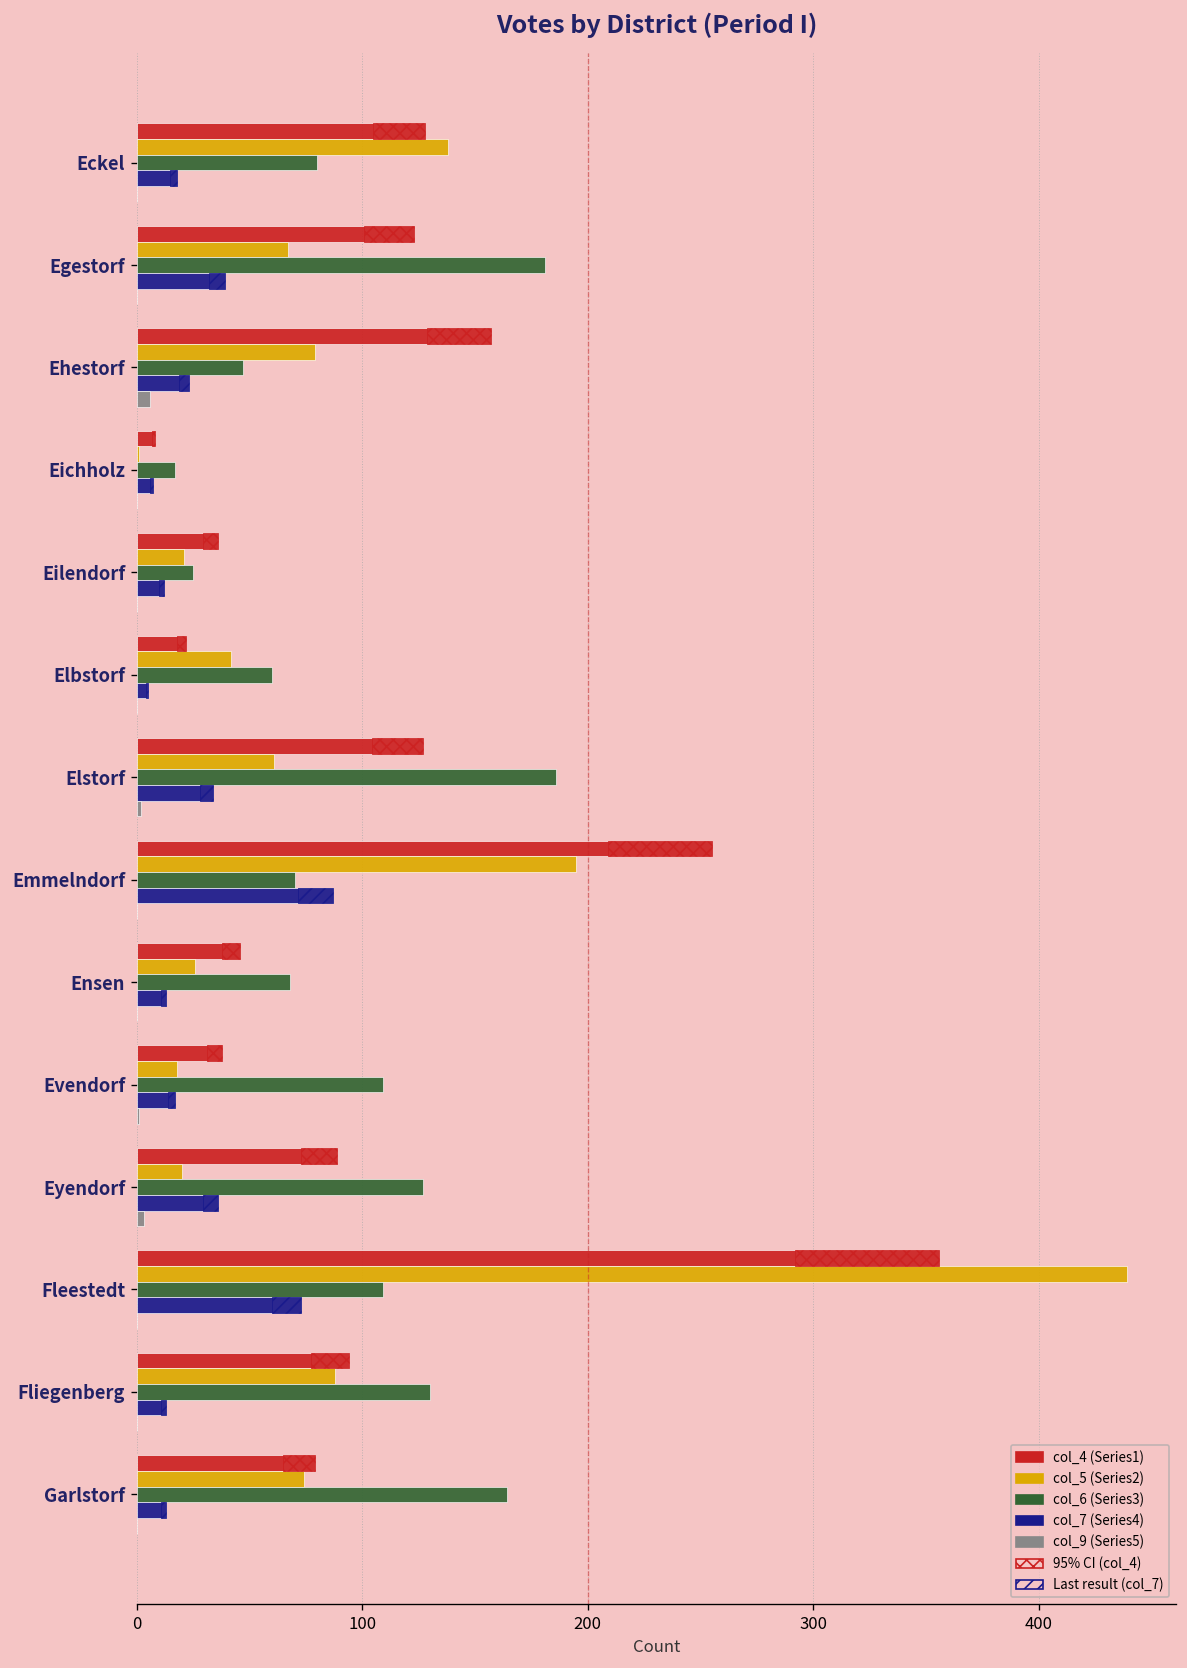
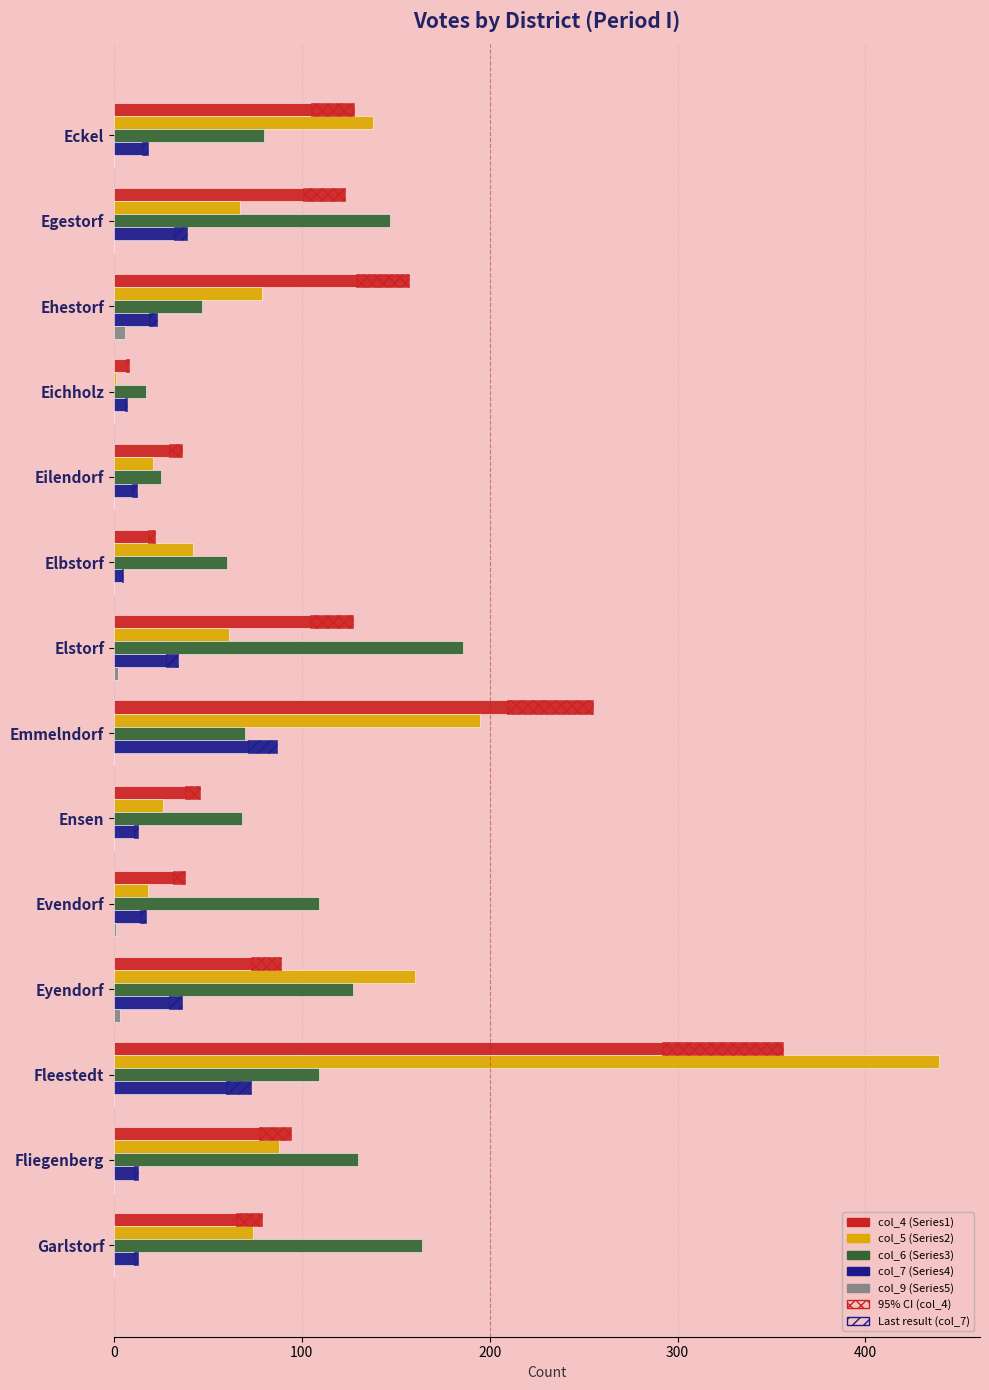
col_6 (Series3), Egestorf: 181 -> 147
col_5 (Series2), Eyendorf: 20 -> 160
